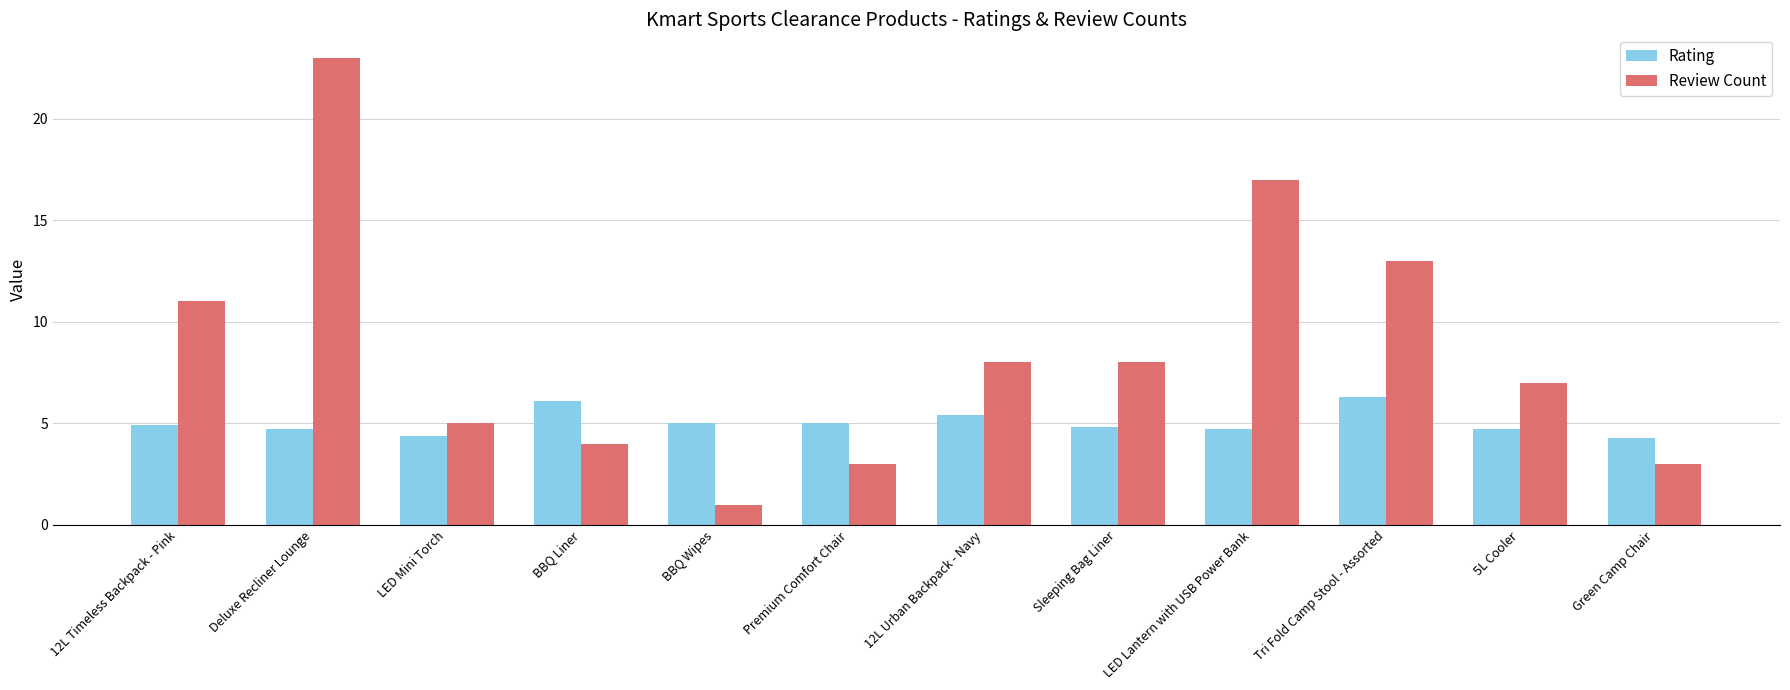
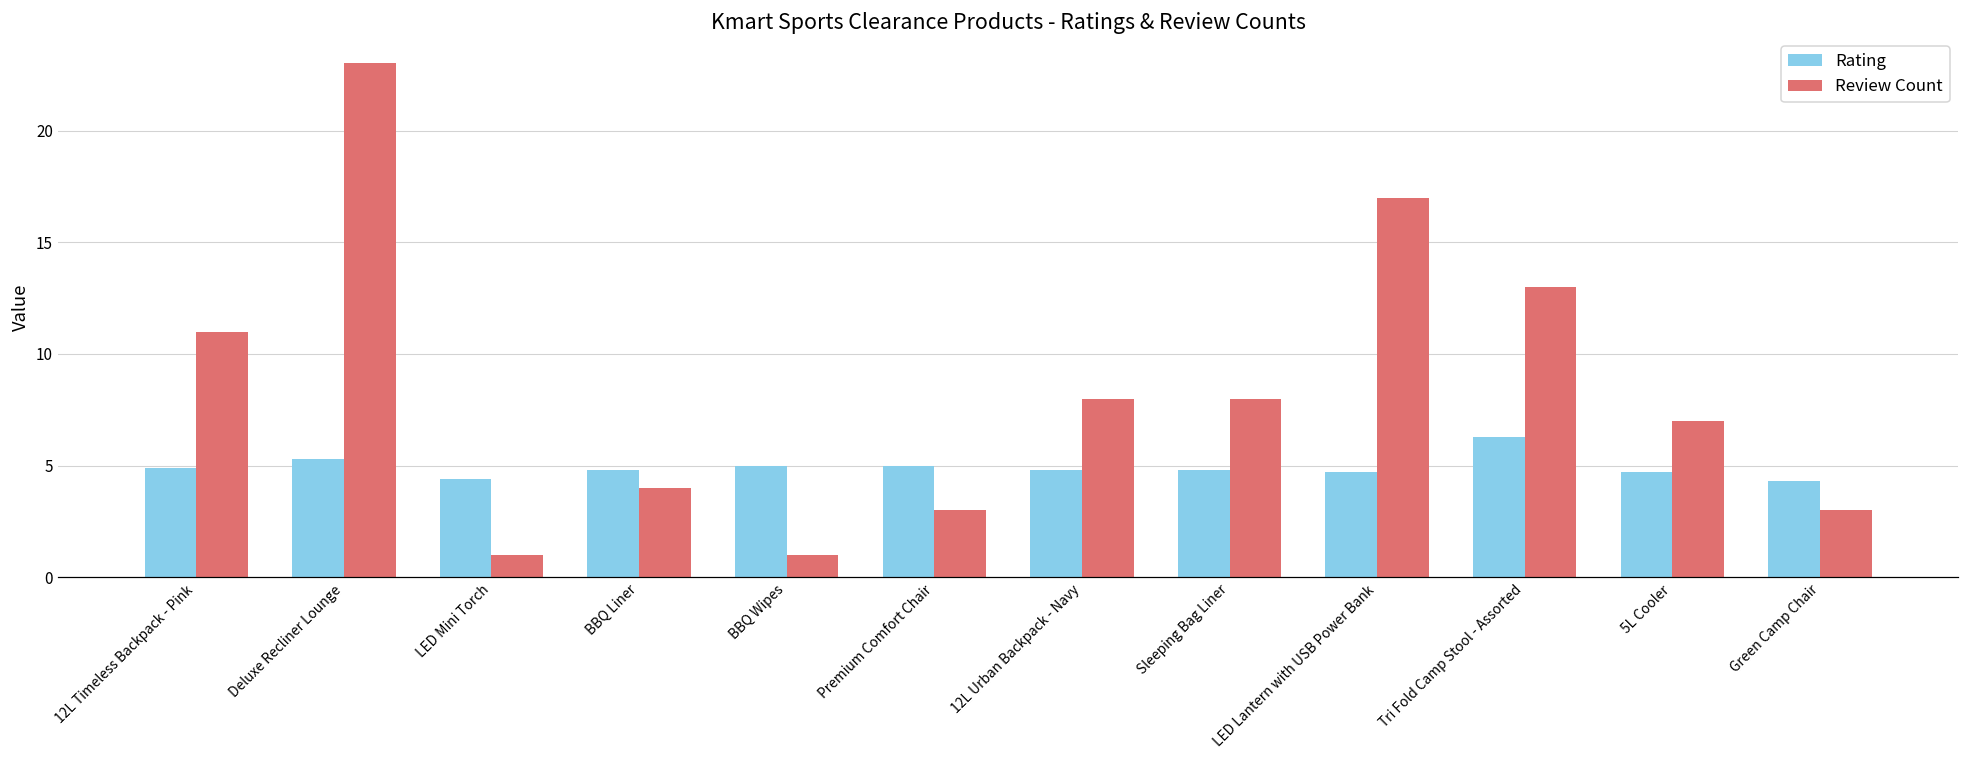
Rating, Deluxe Recliner Lounge: 4.7 -> 5.3
Review Count, LED Mini Torch: 5 -> 1
Rating, BBQ Liner: 6.1 -> 4.8
Rating, 12L Urban Backpack - Navy: 5.4 -> 4.8
